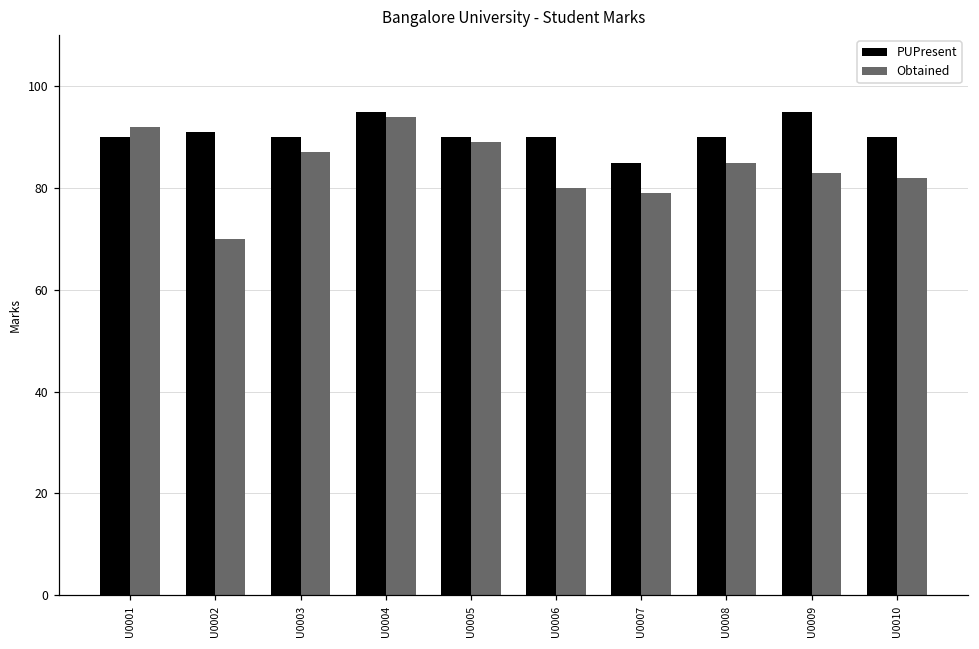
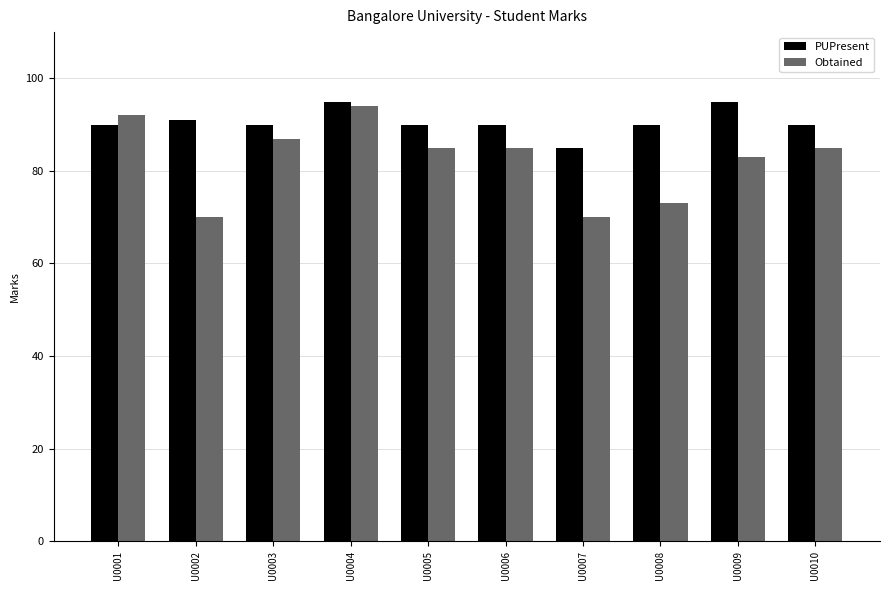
Obtained, U0005: 89 -> 85
Obtained, U0006: 80 -> 85
Obtained, U0007: 79 -> 70
Obtained, U0008: 85 -> 73
Obtained, U0010: 82 -> 85
